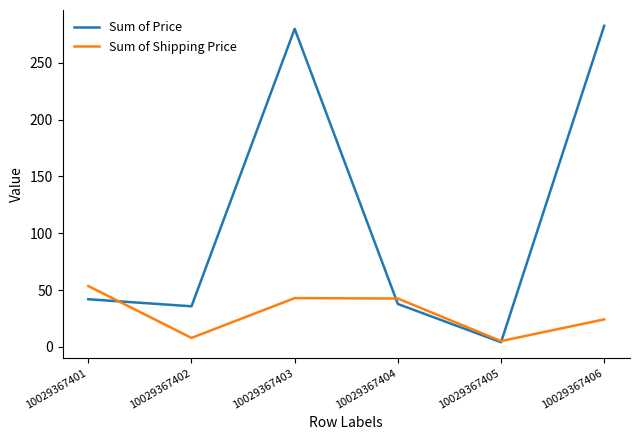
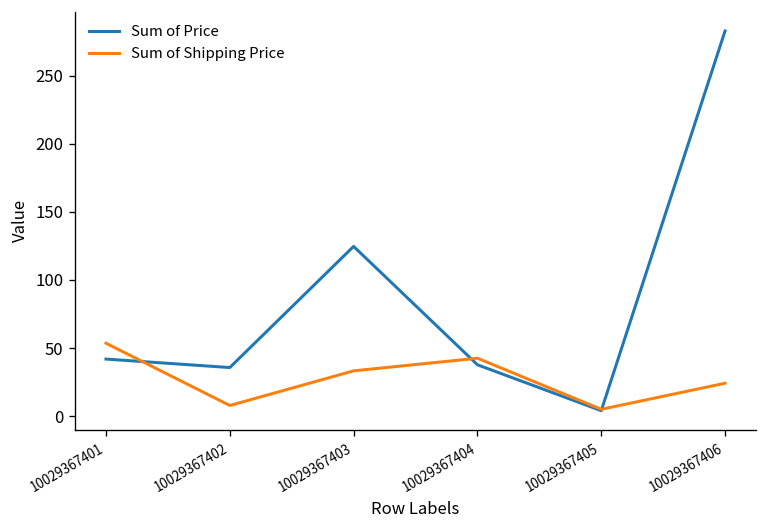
Sum of Price, 10029367403: 280 -> 125
Sum of Shipping Price, 10029367403: 43 -> 33
